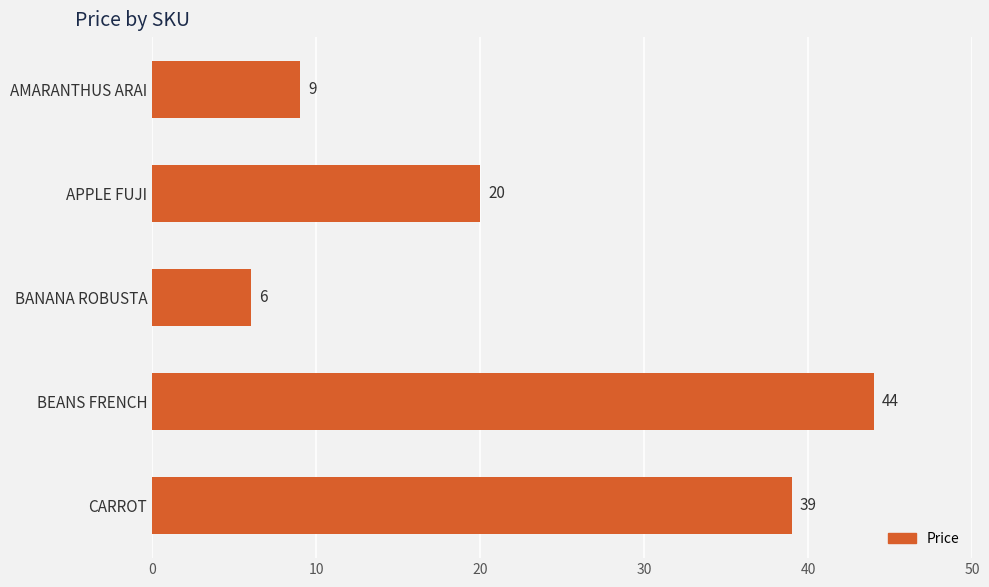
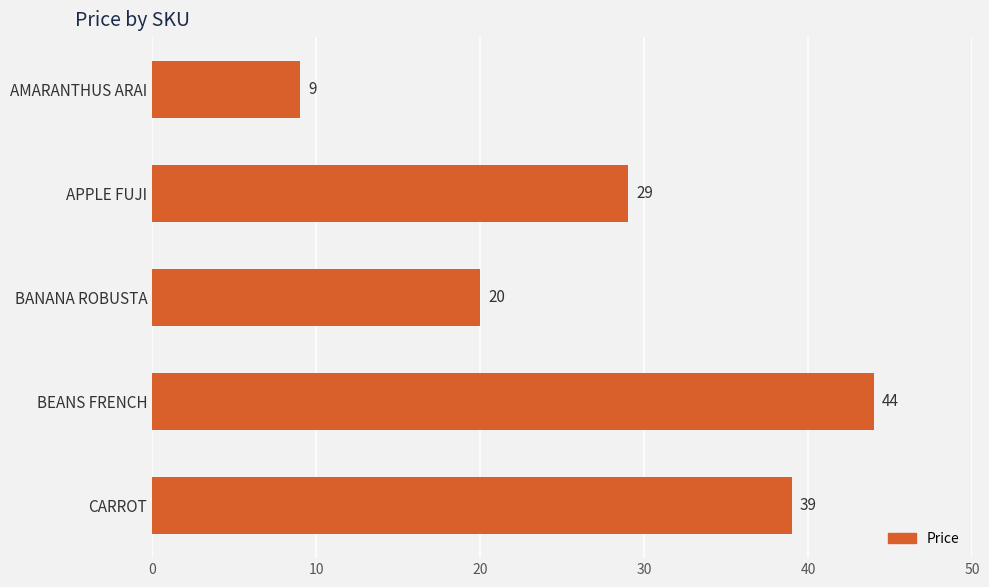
APPLE FUJI: 20 -> 29
BANANA ROBUSTA: 6 -> 20
